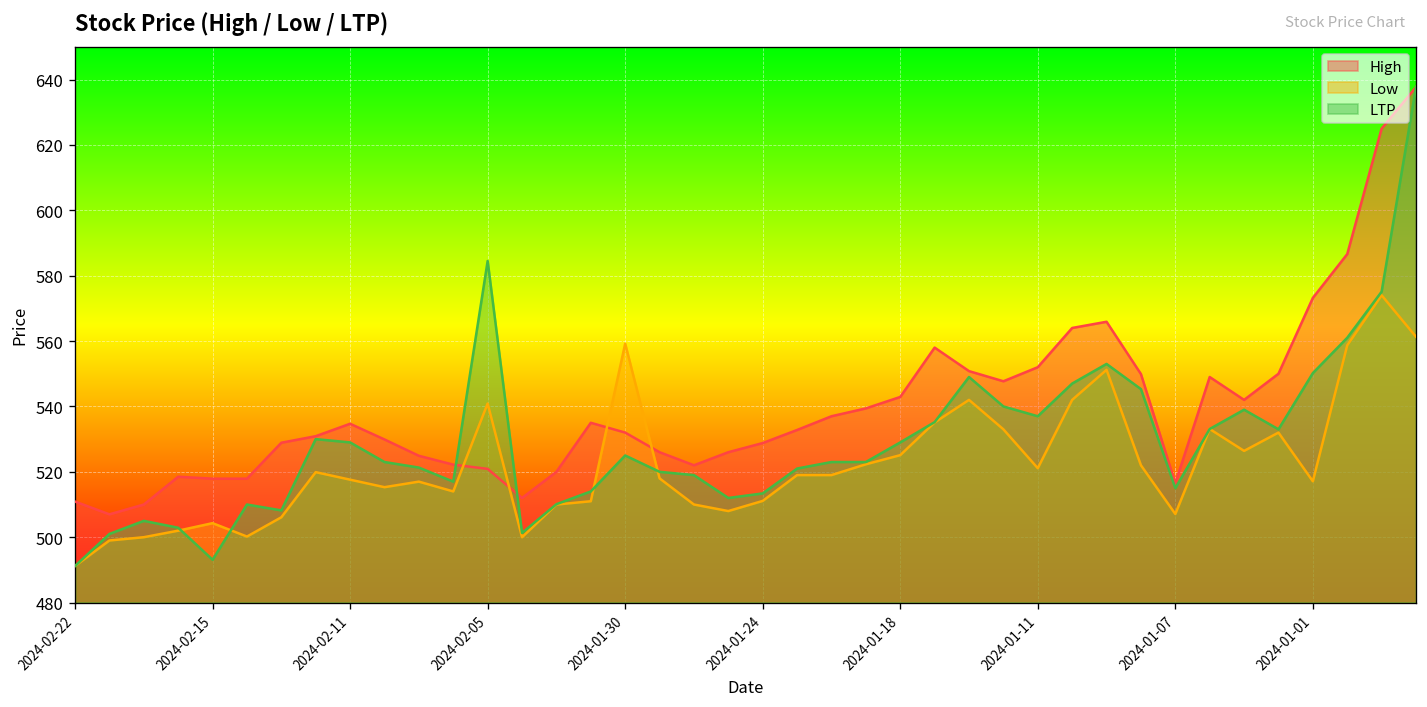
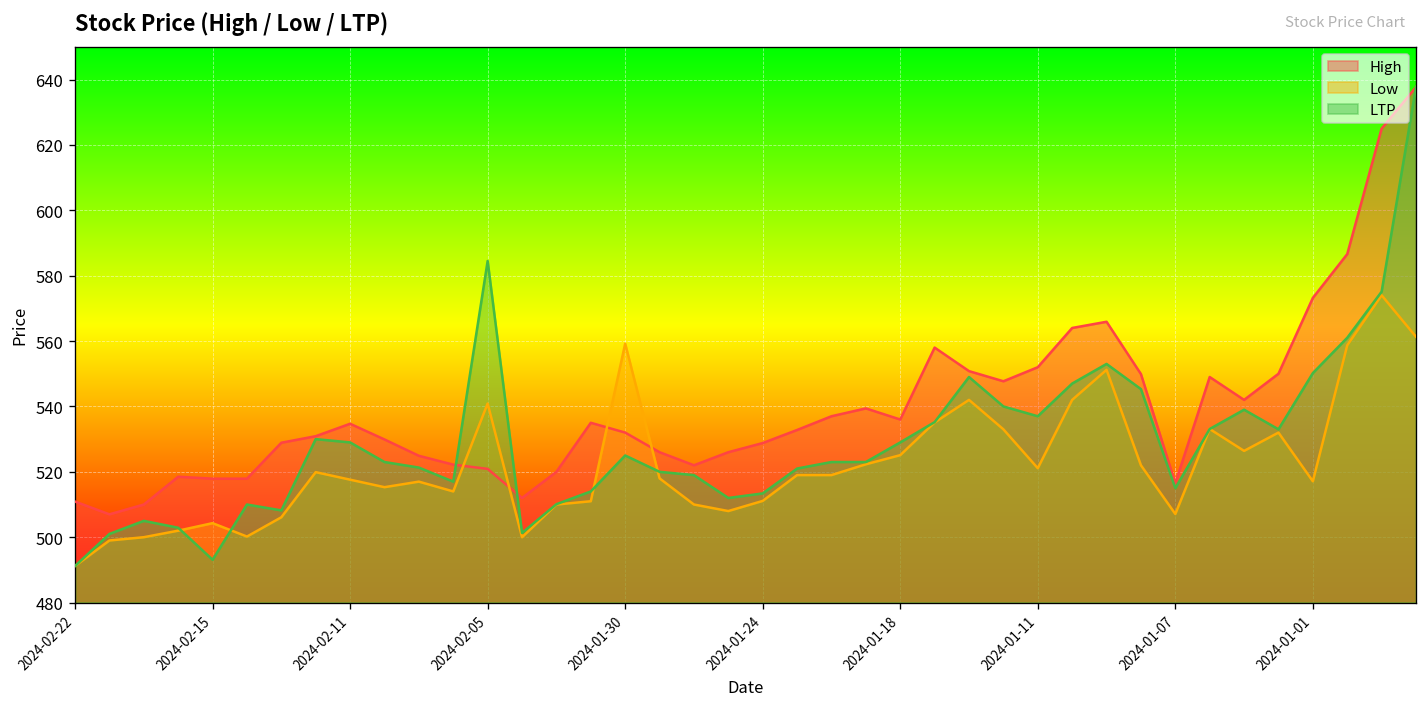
High, 2024-01-18: 543 -> 536
